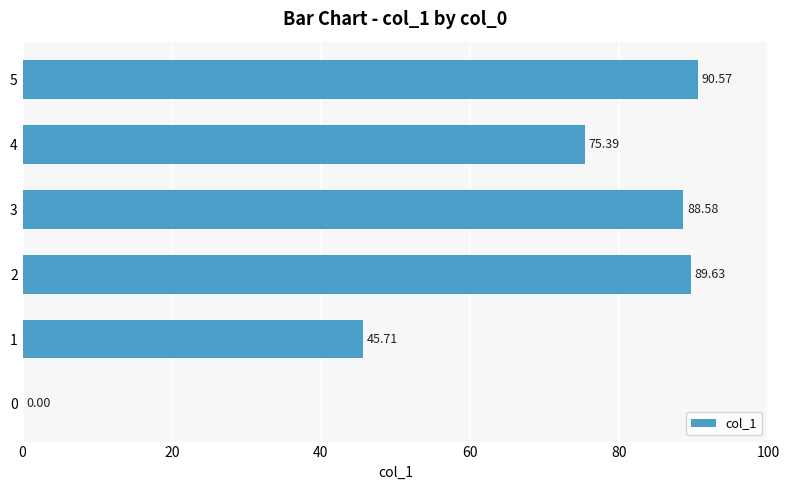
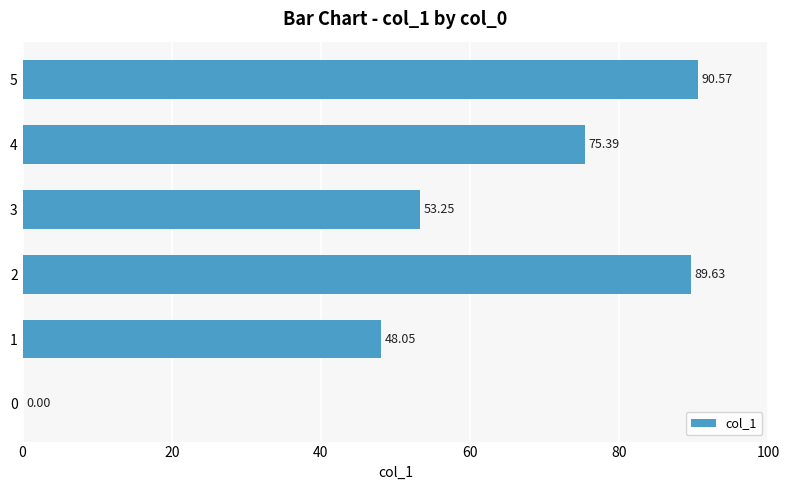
3: 88.58 -> 53.25
1: 45.71 -> 48.05
